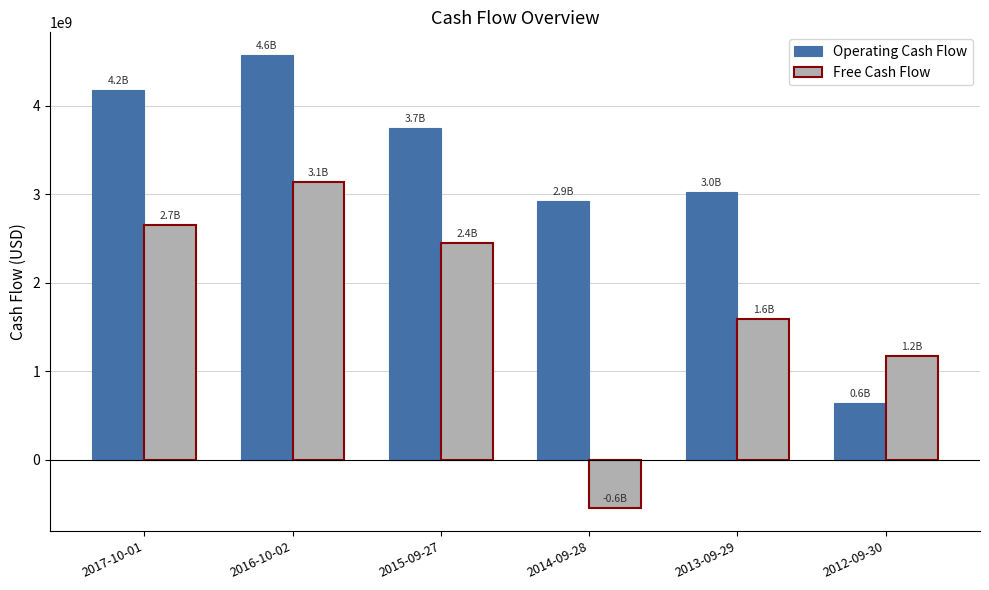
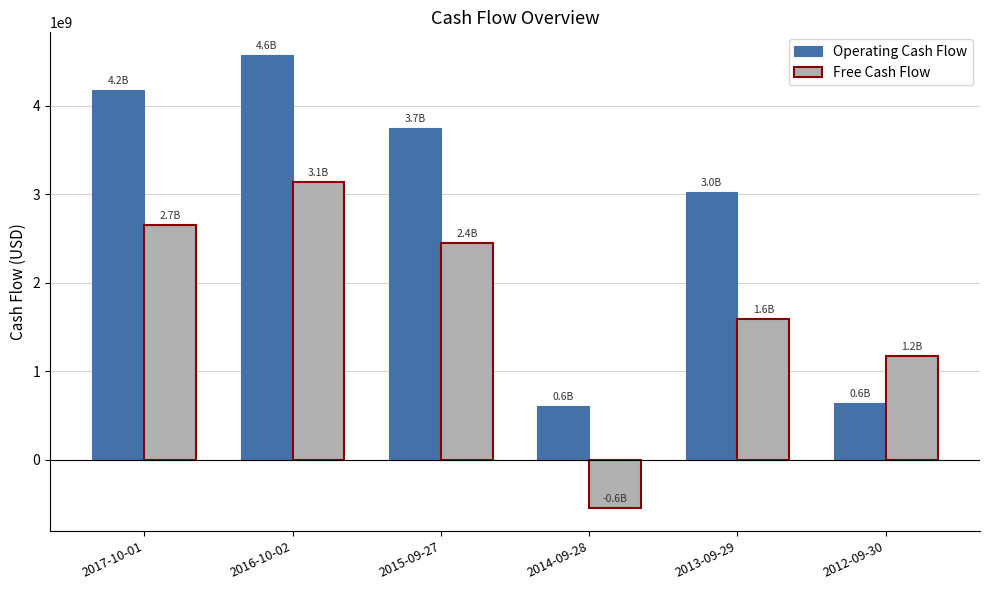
Operating Cash Flow, 2014-09-28: 2.9B -> 0.6B
